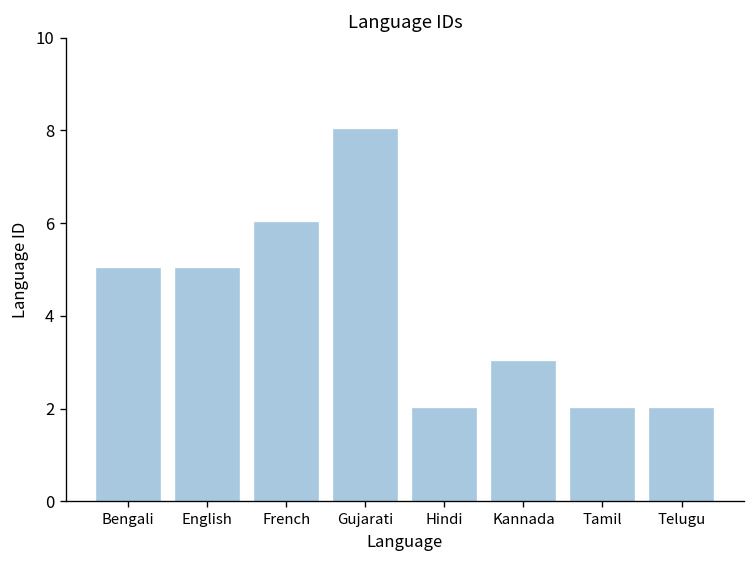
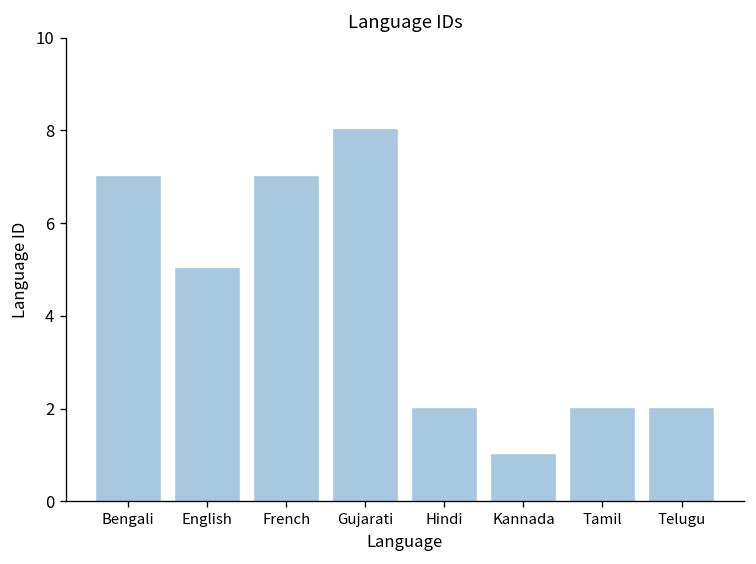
Bengali: 5 -> 7
French: 6 -> 7
Kannada: 3 -> 1
